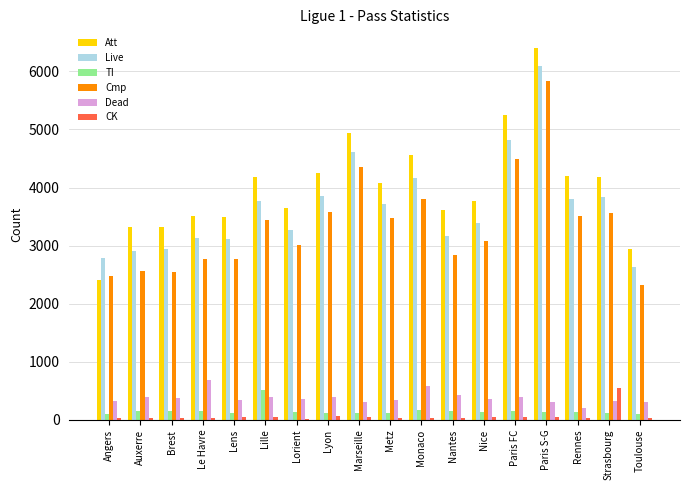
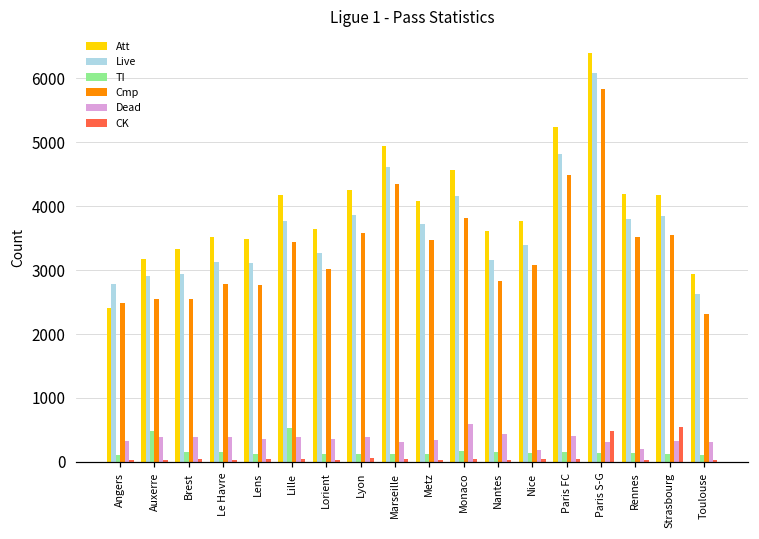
Att, Auxerre: 3300 -> 3200
TI, Auxerre: 200 -> 500
Dead, Le Havre: 700 -> 400
Dead, Nice: 400 -> 200
CK, Paris S-G: 0 -> 500
